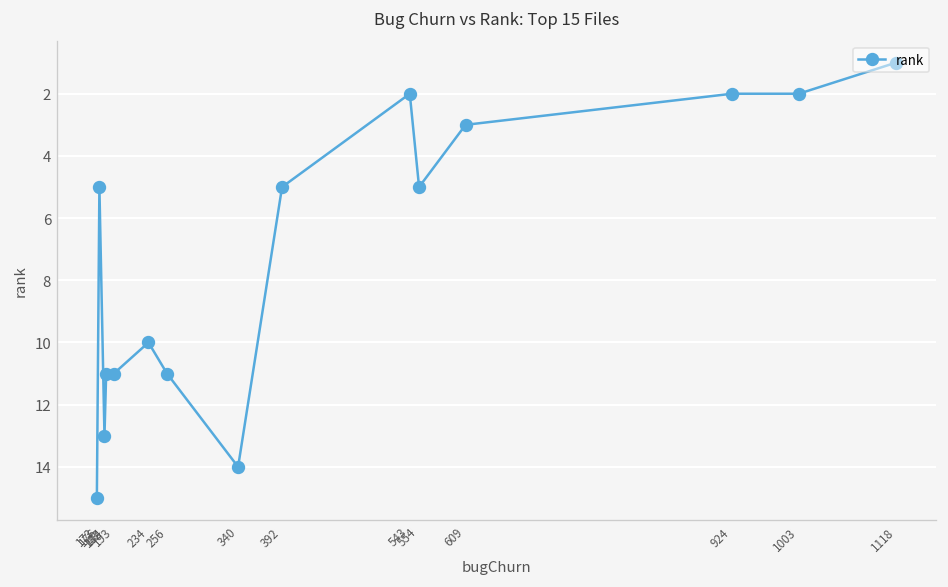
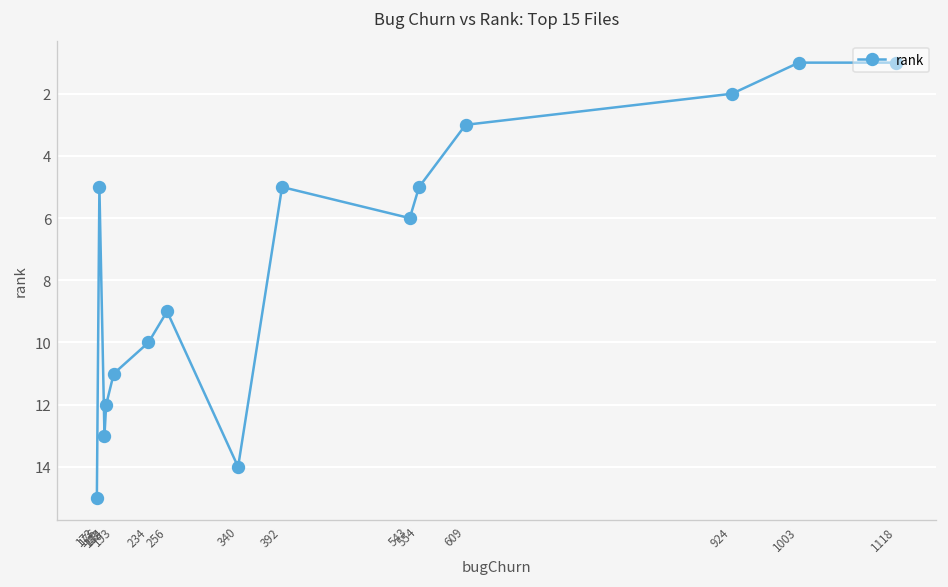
184: 11 -> 12
256: 11 -> 9
543: 2 -> 6
1003: 2 -> 1
